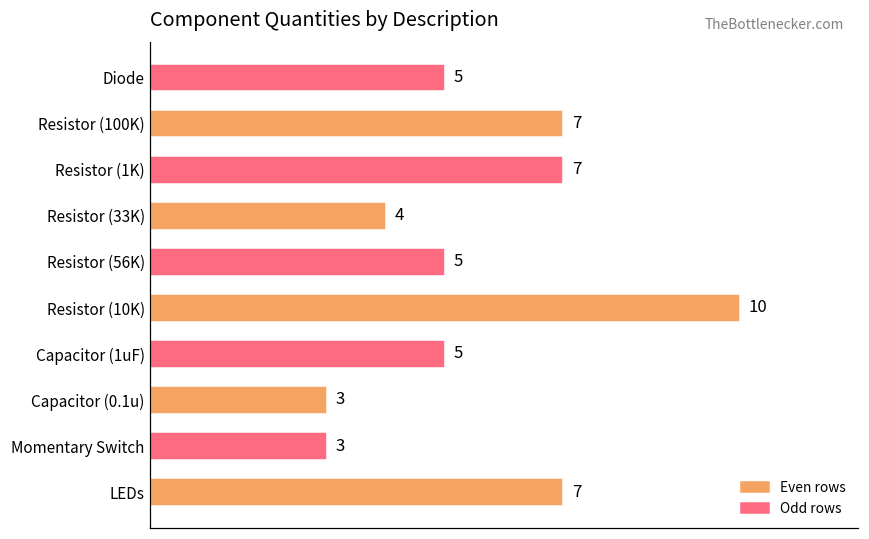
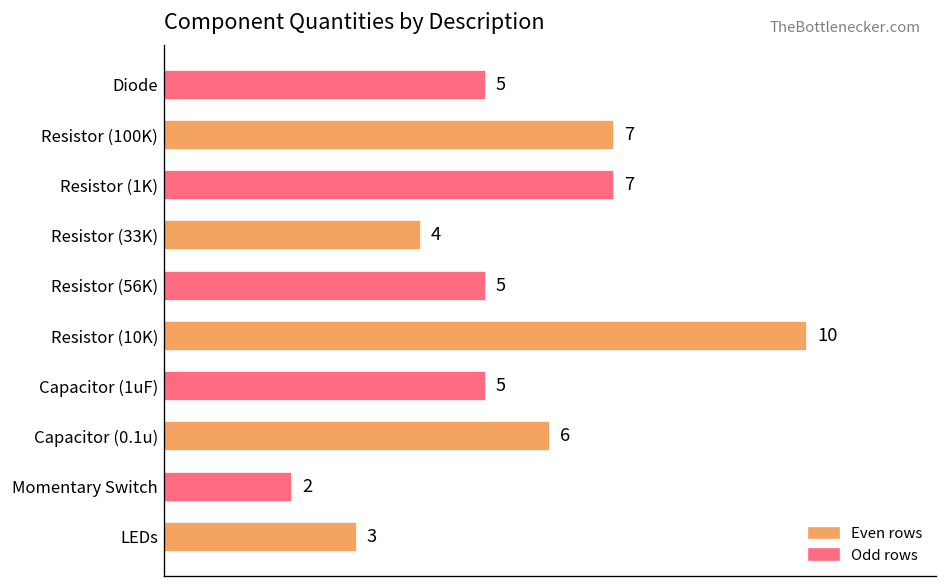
Capacitor (0.1u): 3 -> 6
Momentary Switch: 3 -> 2
LEDs: 7 -> 3
